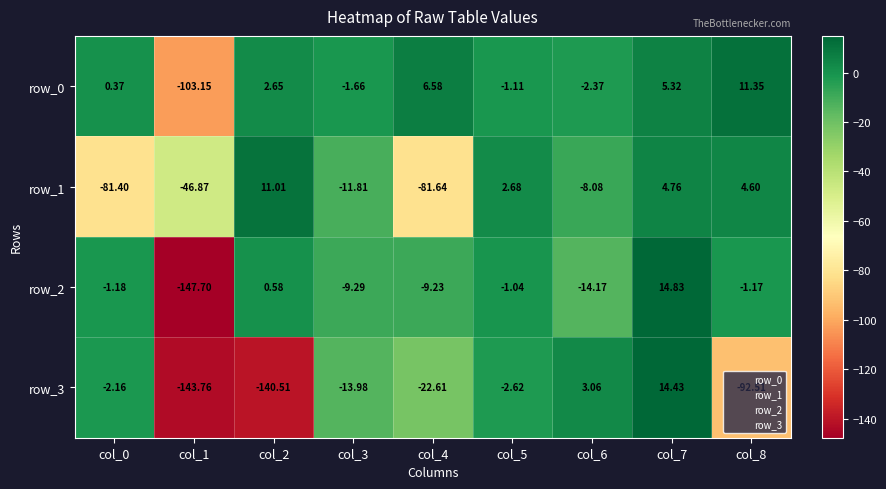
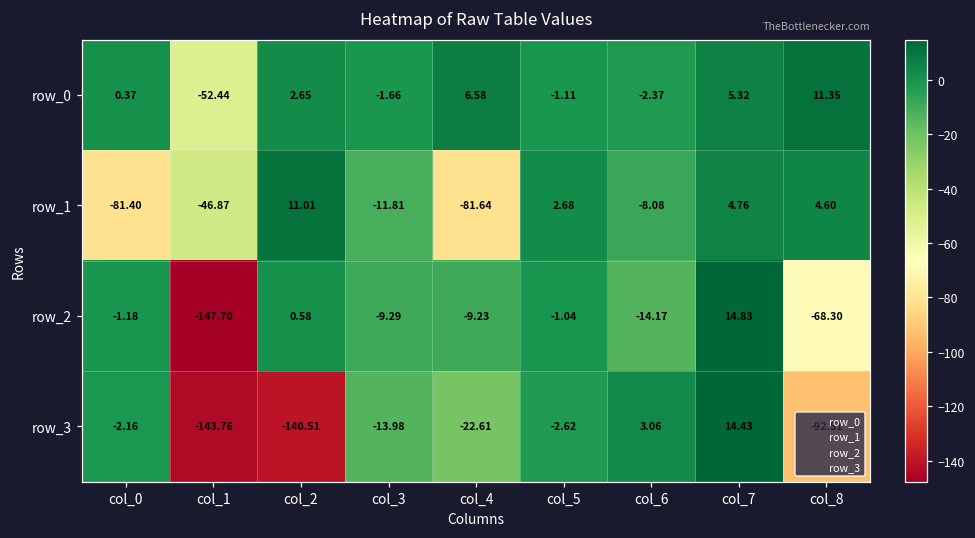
row_0, col_1: -103.15 -> -52.44
row_2, col_8: -1.17 -> -68.30
